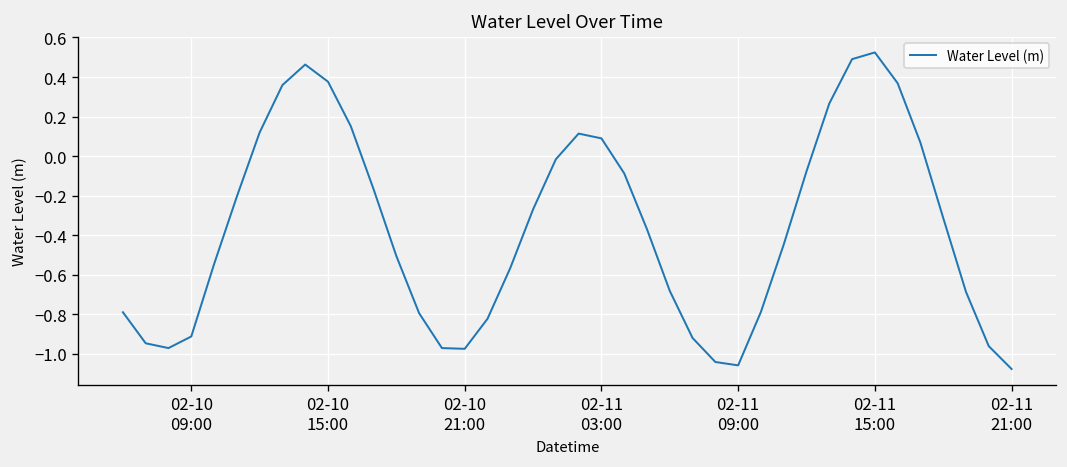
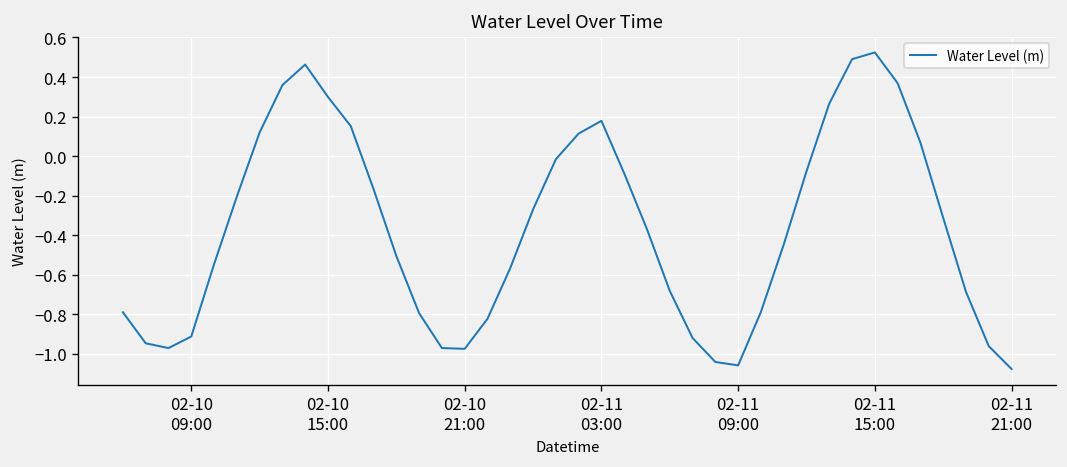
02-10 15:00: 0.38 -> 0.30
02-11 03:00: 0.09 -> 0.18
